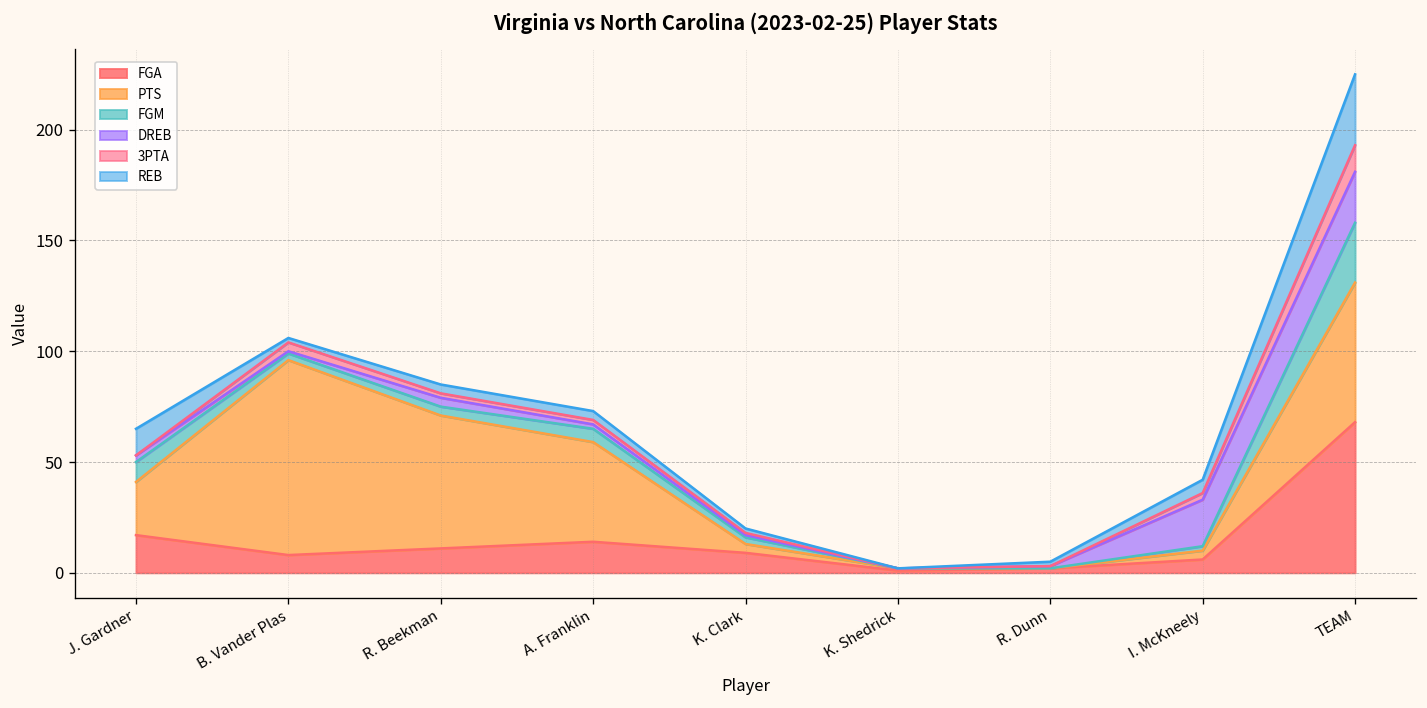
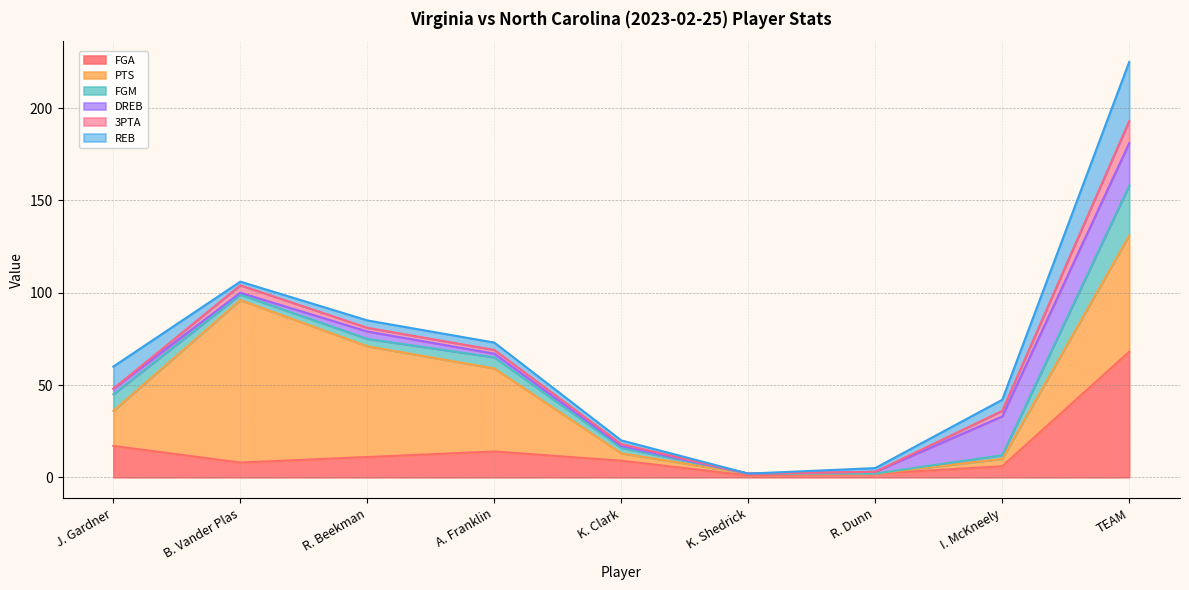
PTS, J. Gardner: 24 -> 19
